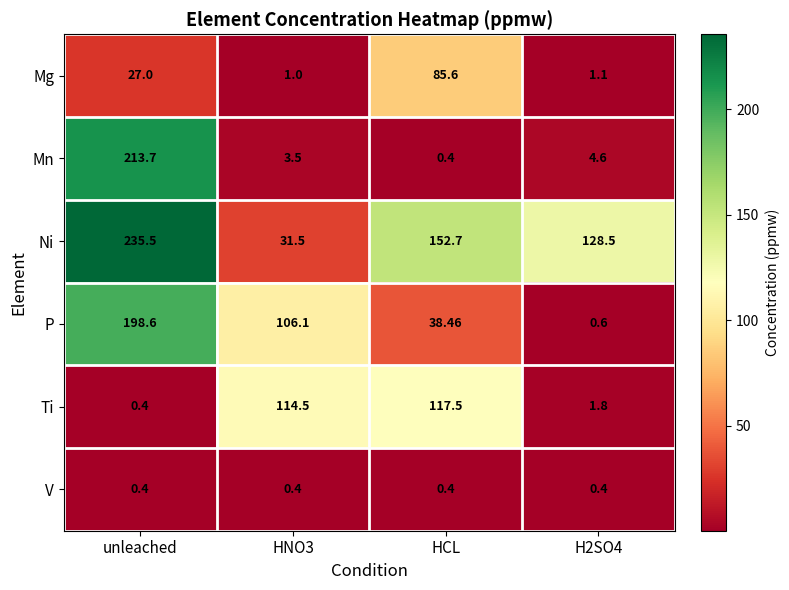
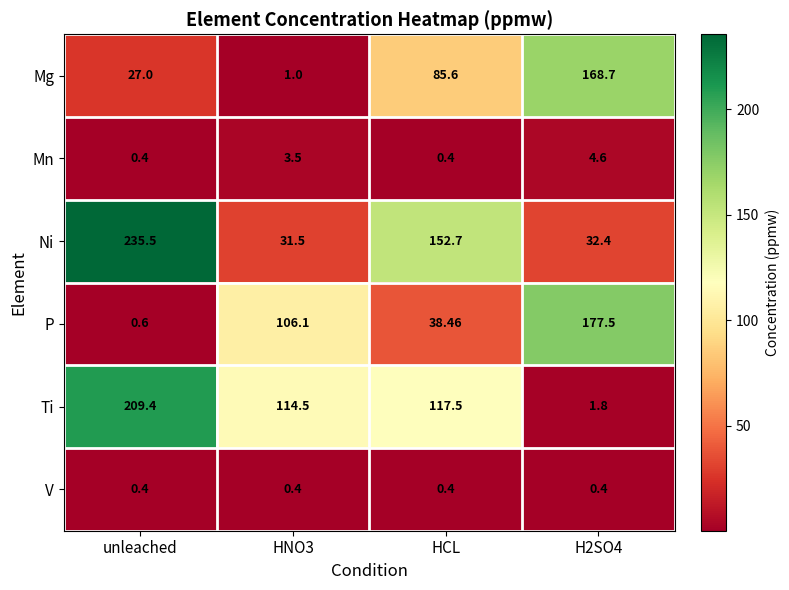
Mg, H2SO4: 1.1 -> 168.7
Mn, unleached: 213.7 -> 0.4
Ni, H2SO4: 128.5 -> 32.4
P, unleached: 198.6 -> 0.6
P, H2SO4: 0.6 -> 177.5
Ti, unleached: 0.4 -> 209.4
